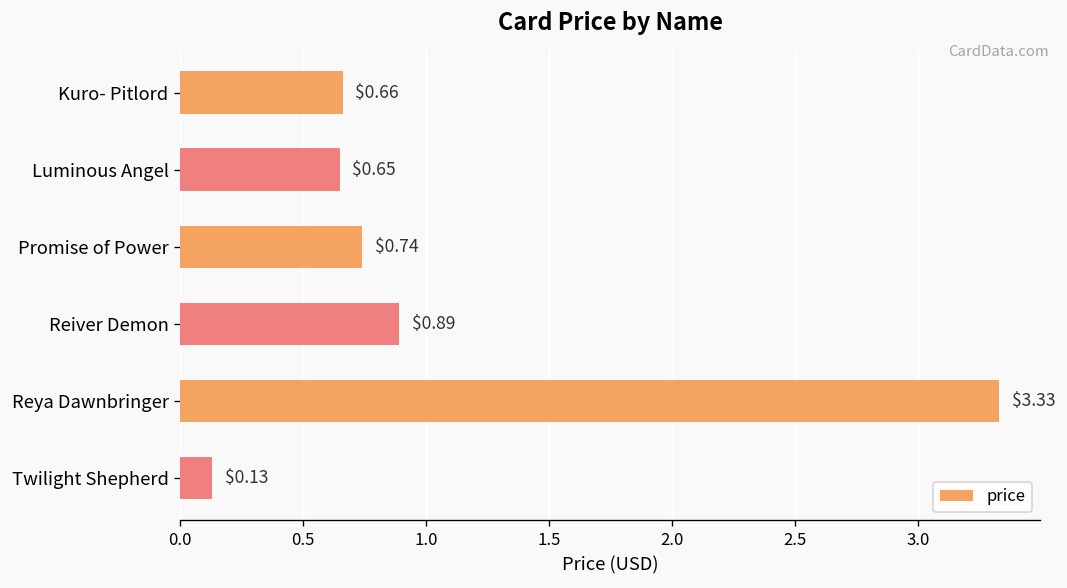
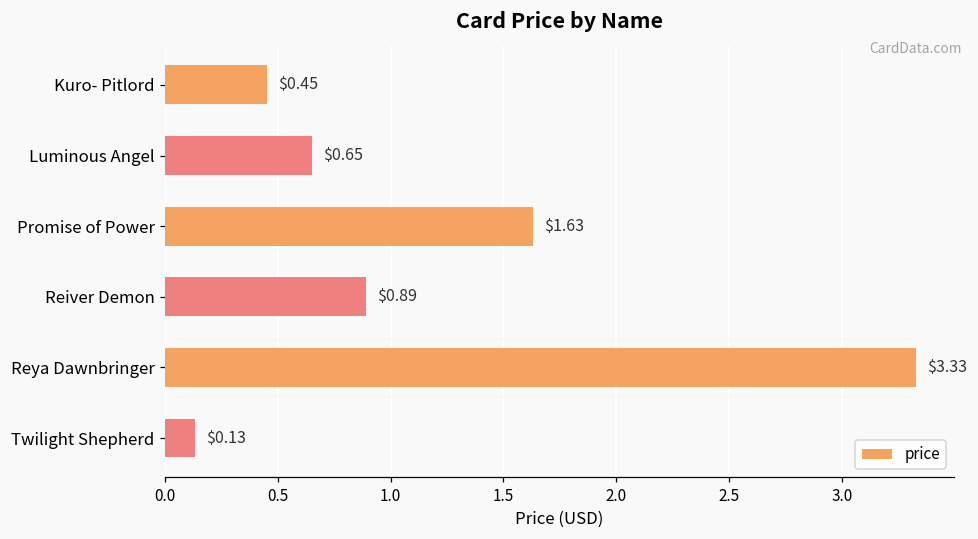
Kuro- Pitlord: $0.66 -> $0.45
Promise of Power: $0.74 -> $1.63
